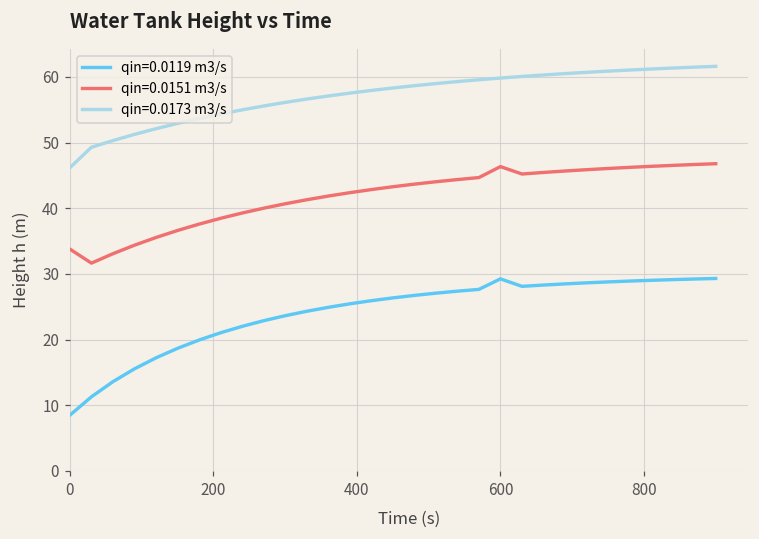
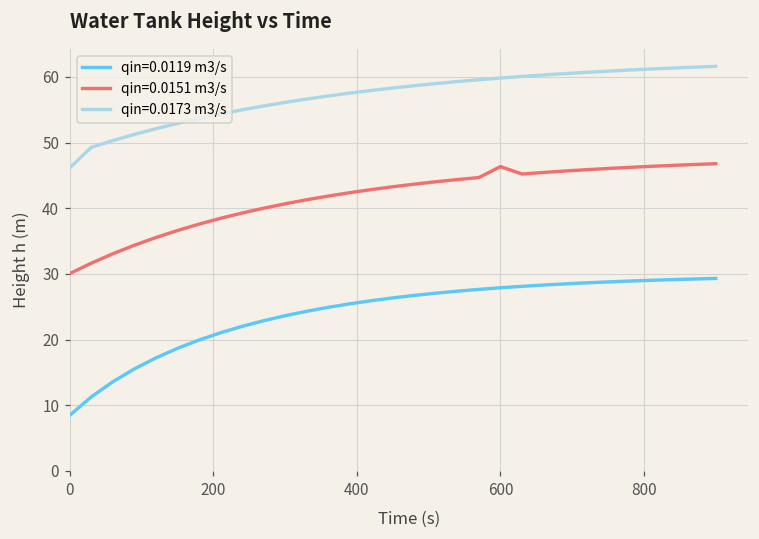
qin=0.0151 m3/s, 0: 34 -> 30
qin=0.0119 m3/s, 600: 29 -> 28
